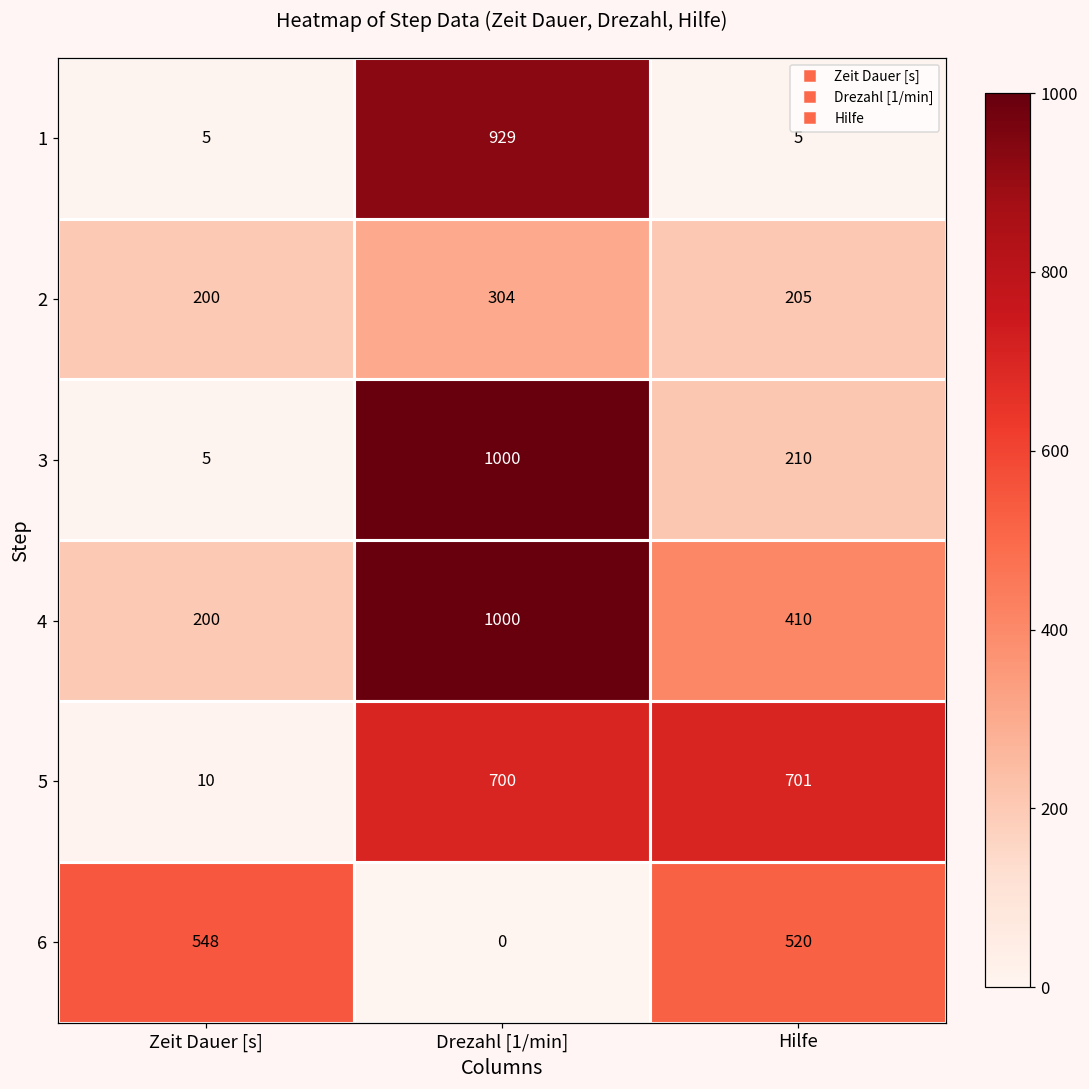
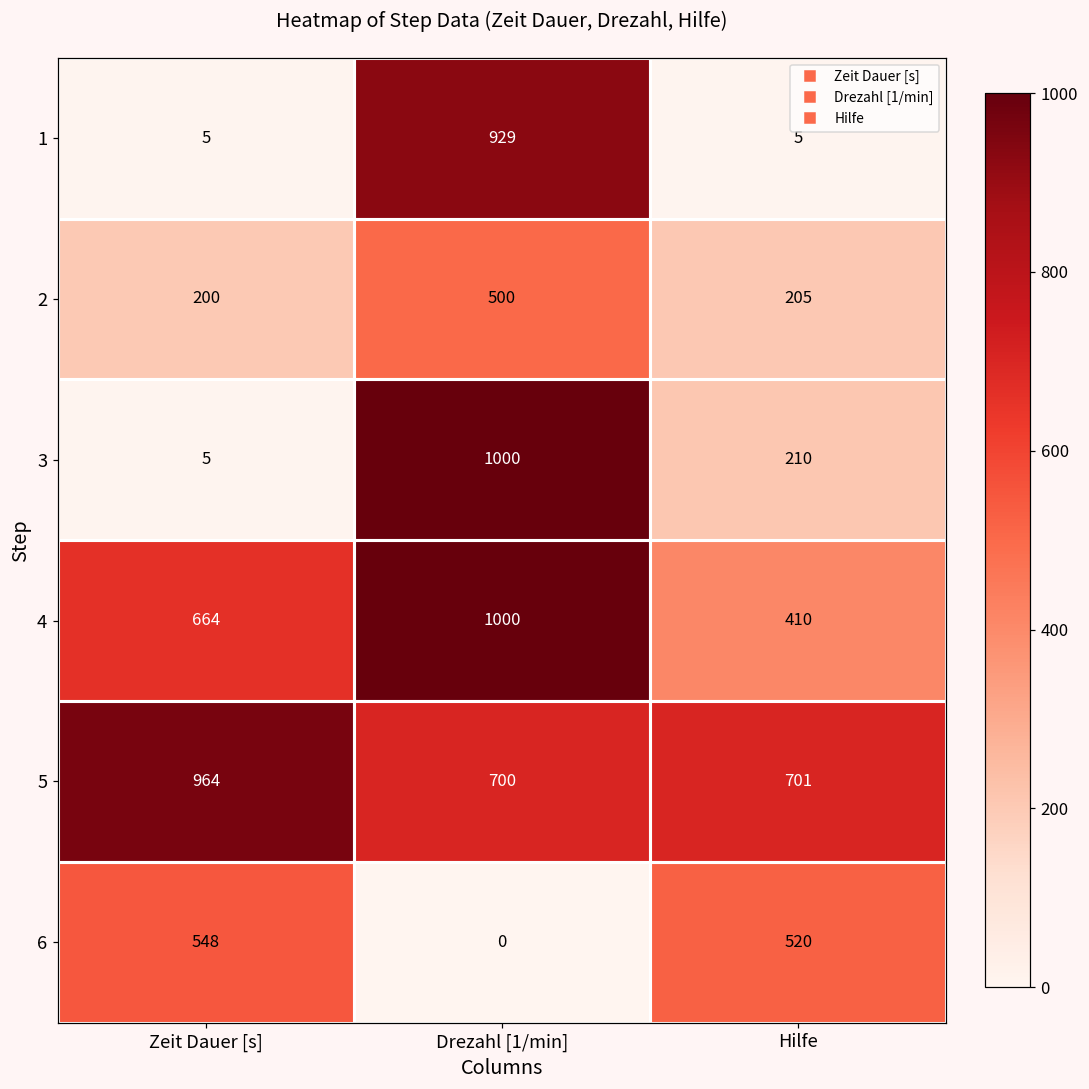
2, Drezahl [1/min]: 304 -> 500
4, Zeit Dauer [s]: 200 -> 664
5, Zeit Dauer [s]: 10 -> 964
